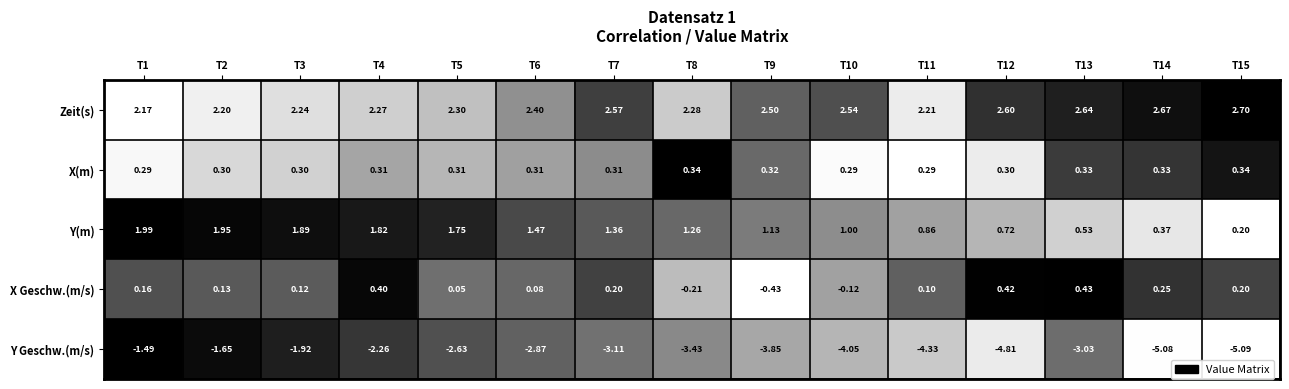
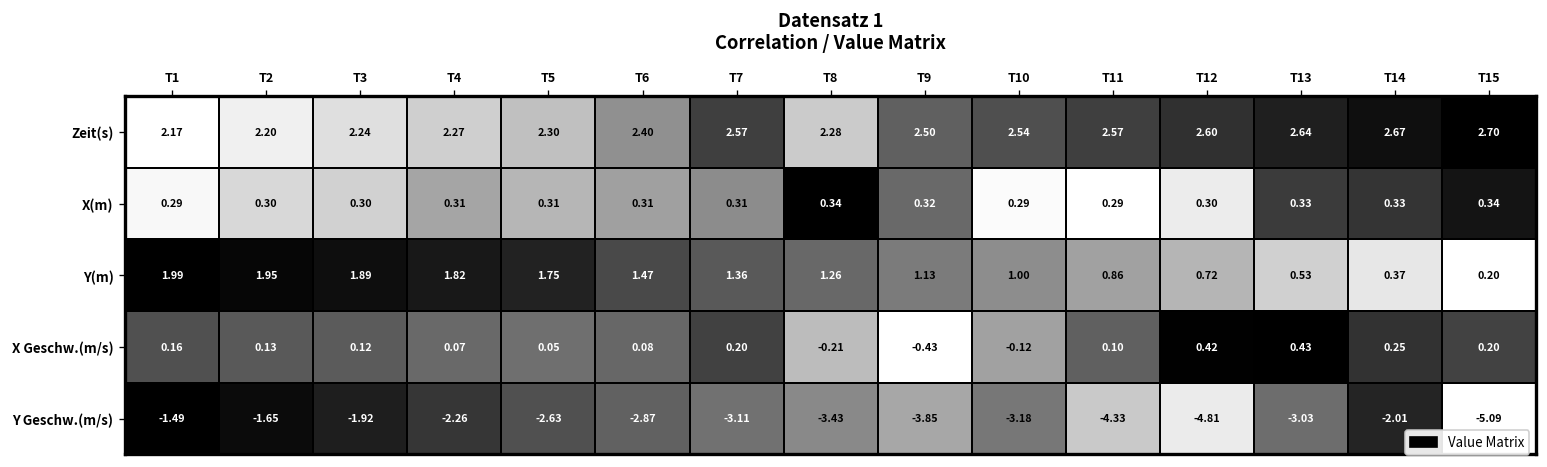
Zeit(s), T11: 2.21 -> 2.57
X Geschw.(m/s), T4: 0.40 -> 0.07
Y Geschw.(m/s), T10: -4.05 -> -3.18
Y Geschw.(m/s), T14: -5.08 -> -2.01
